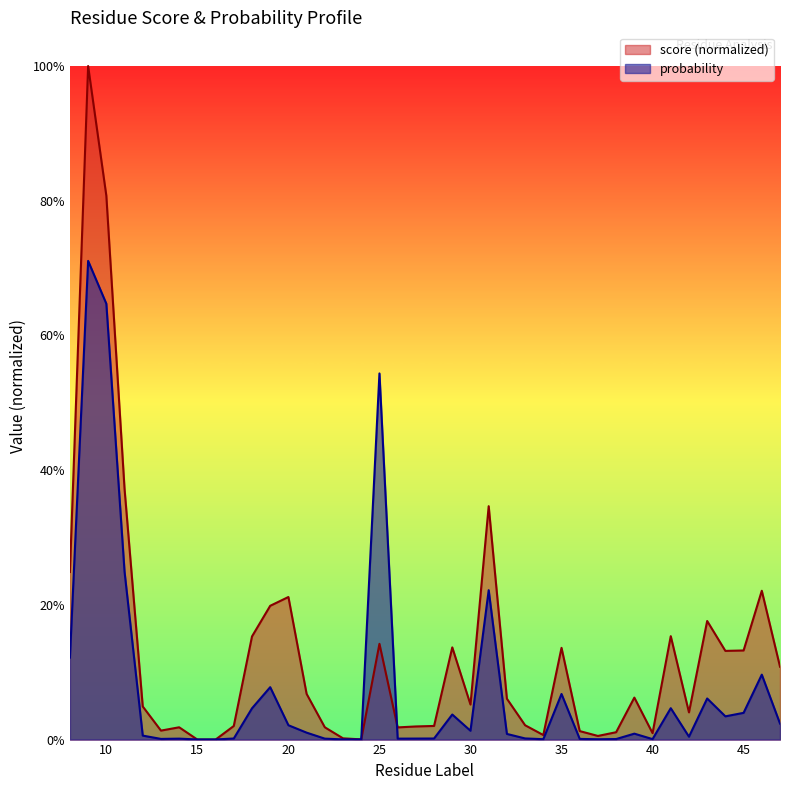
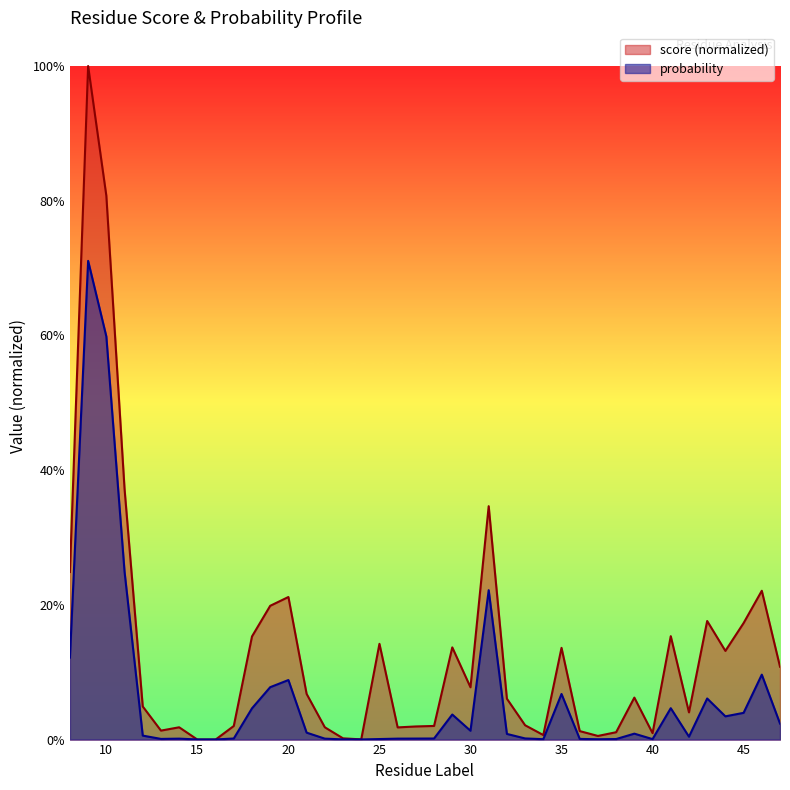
probability, 10: 65% -> 60%
probability, 20: 2% -> 9%
probability, 25: 54% -> 0%
score (normalized), 30: 5% -> 8%
score (normalized), 45: 13% -> 17%
